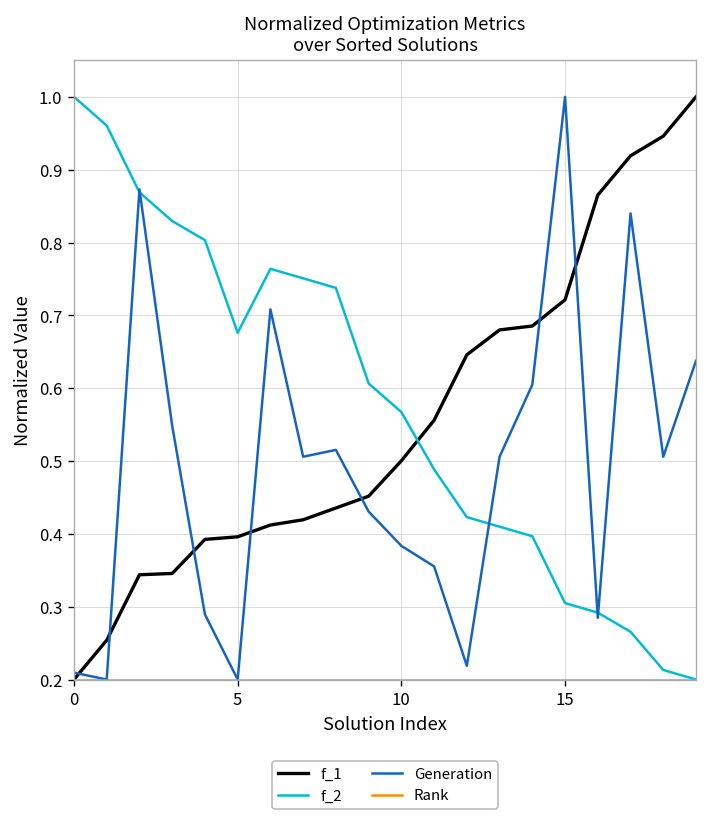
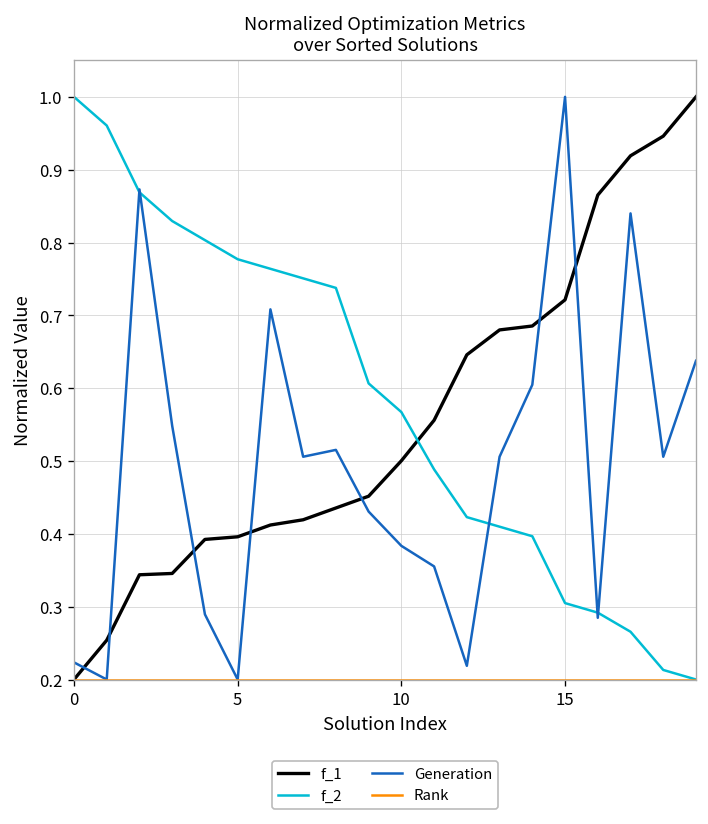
Generation, 0: 0.21 -> 0.22
f_2, 5: 0.68 -> 0.78
